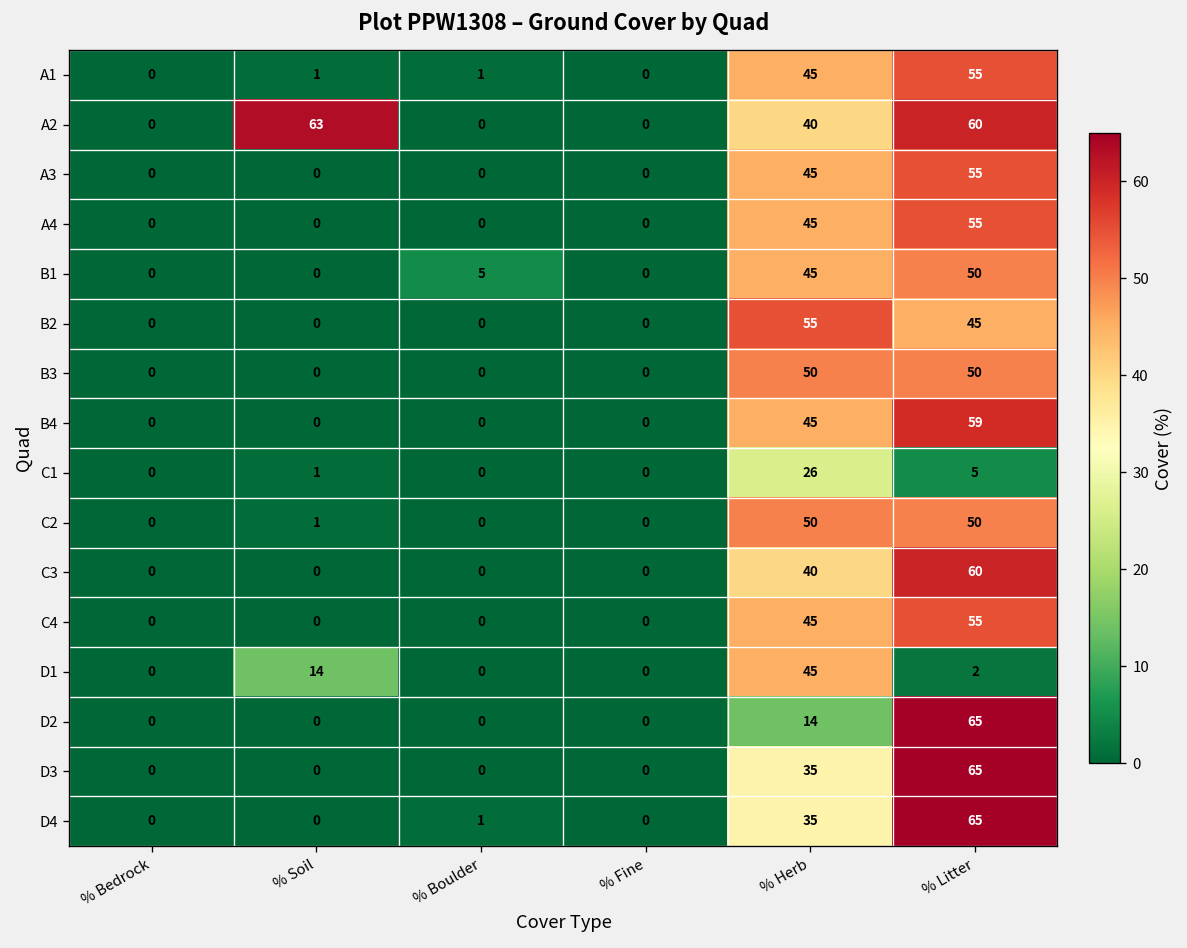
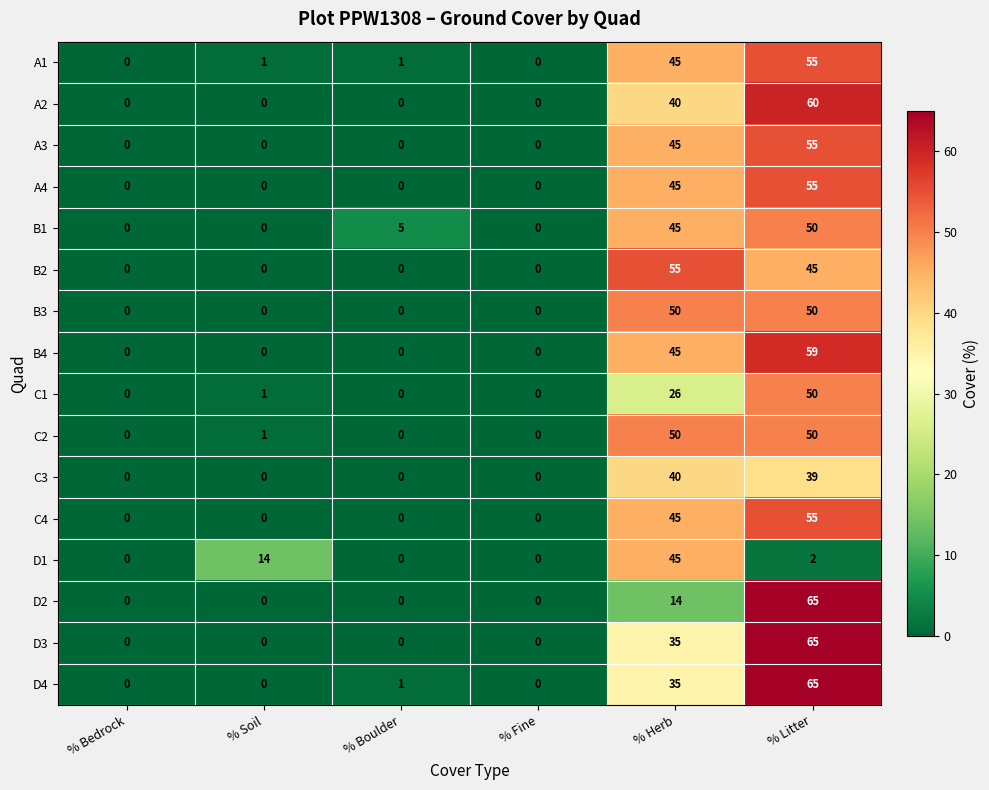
A2, % Soil: 63 -> 0
C1, % Litter: 5 -> 50
C3, % Litter: 60 -> 39
